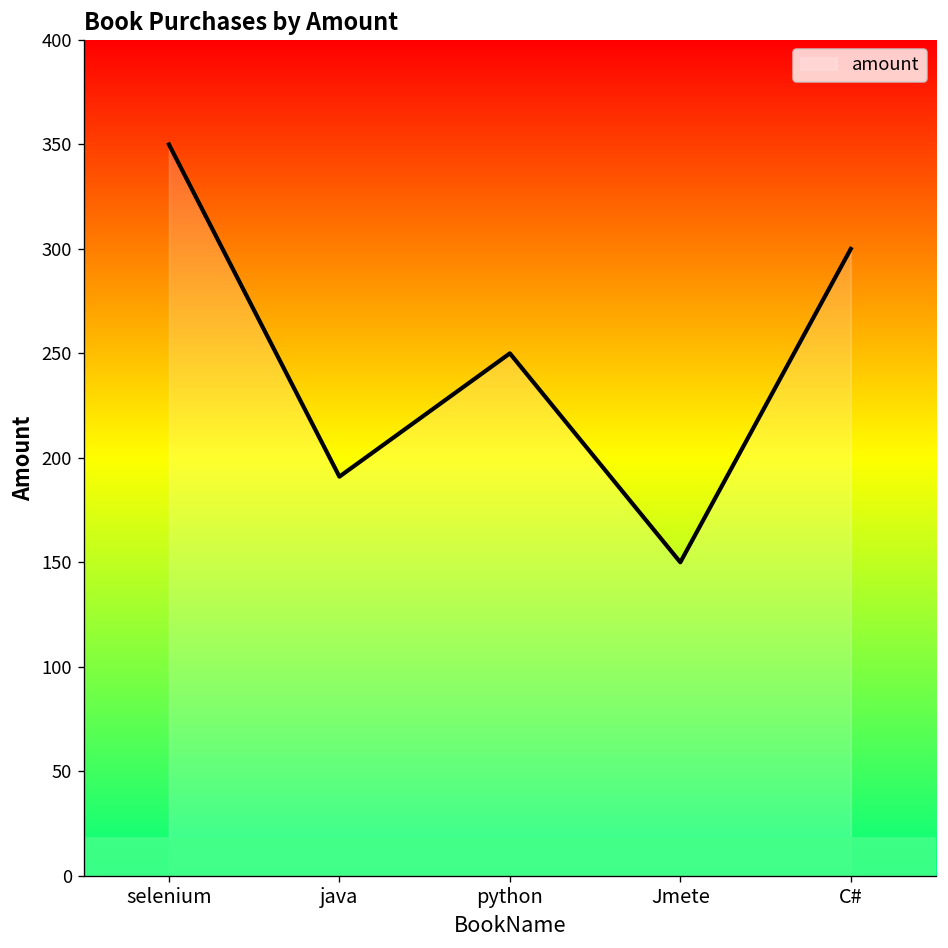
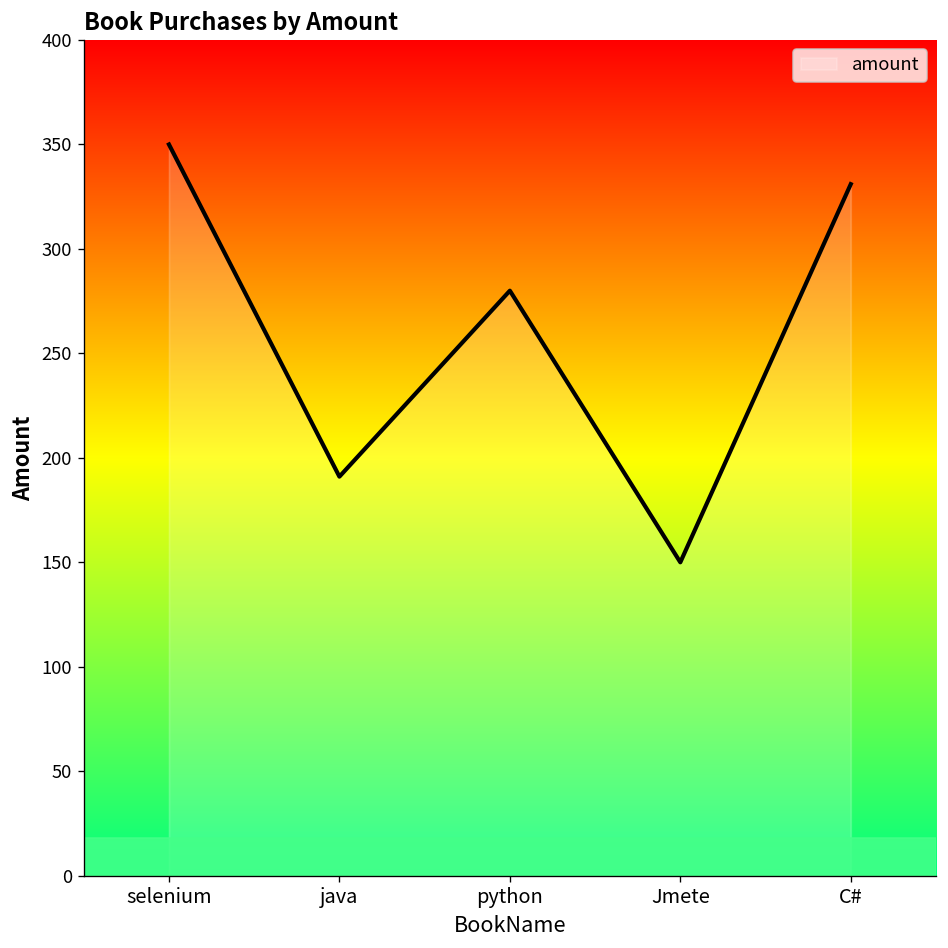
python: 250 -> 280
C#: 300 -> 331
